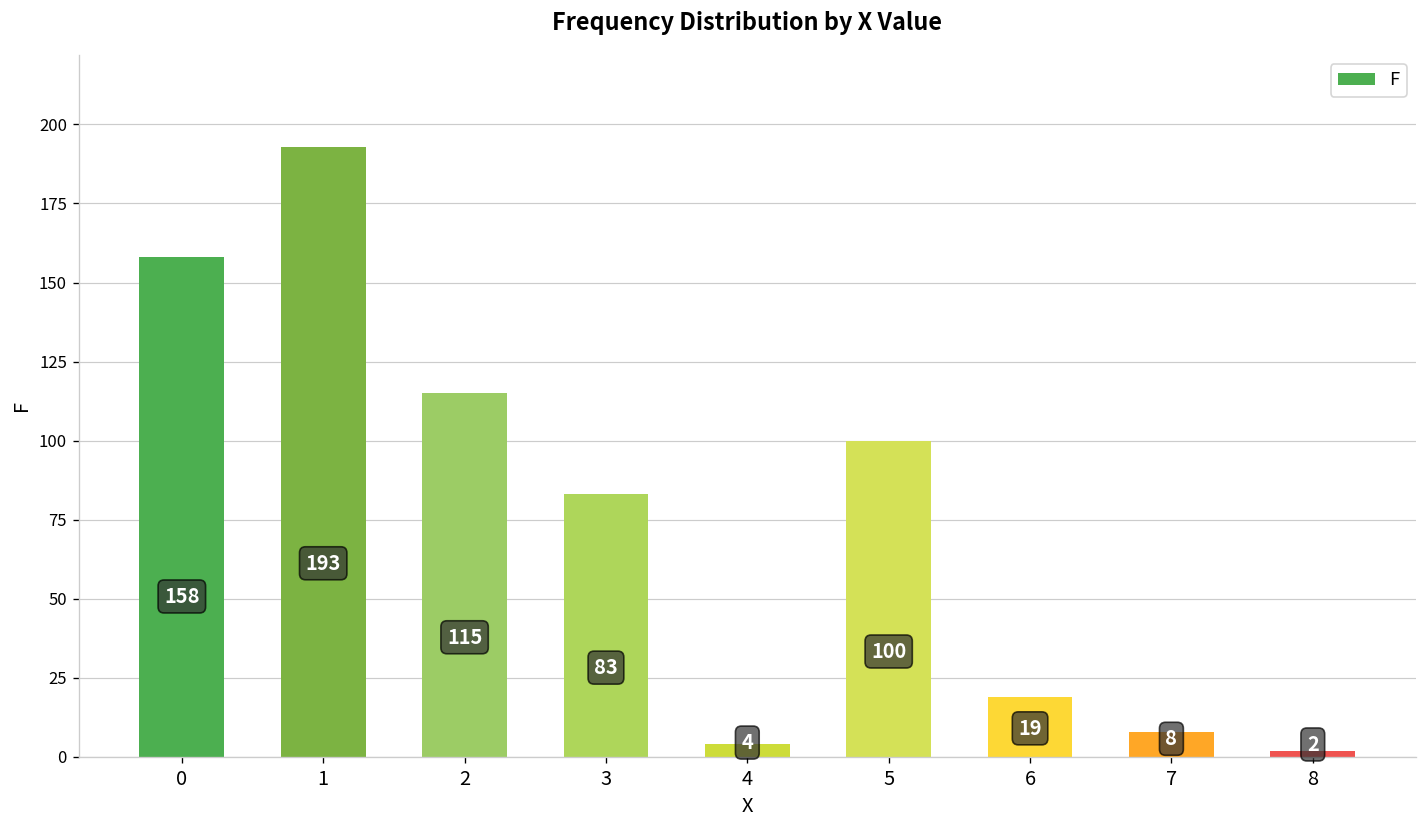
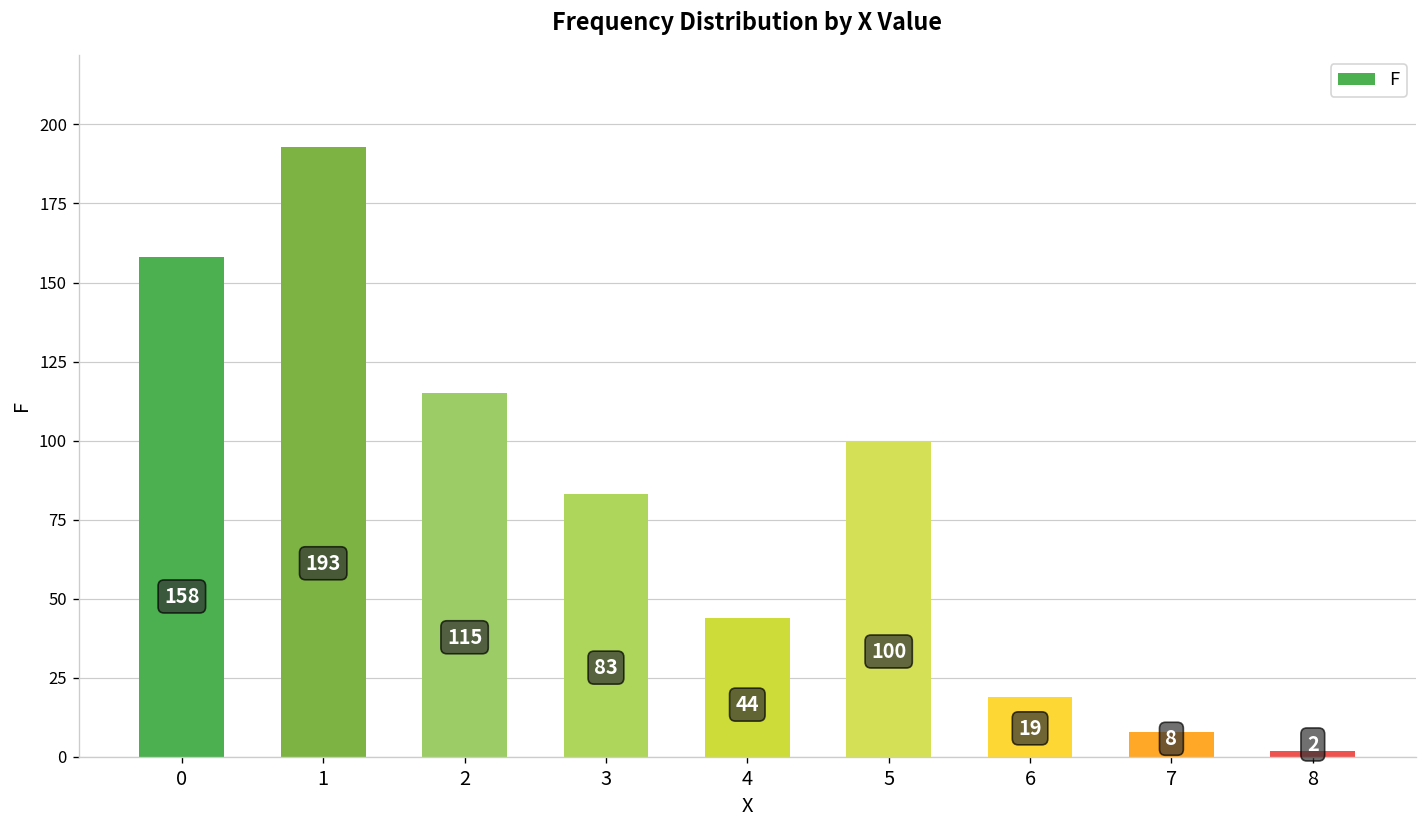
4: 4 -> 44
